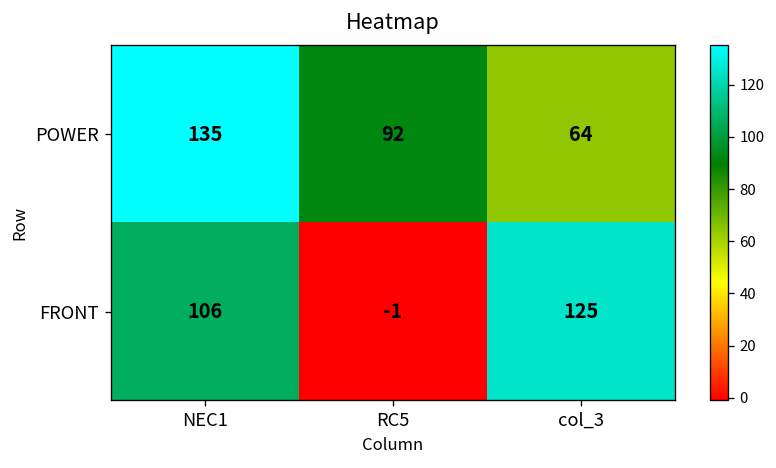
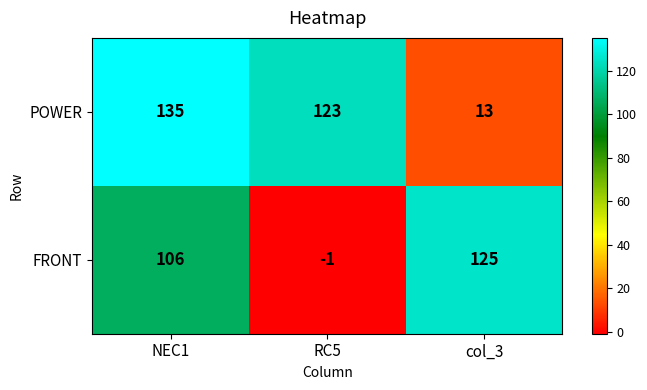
POWER, RC5: 92 -> 123
POWER, col_3: 64 -> 13
